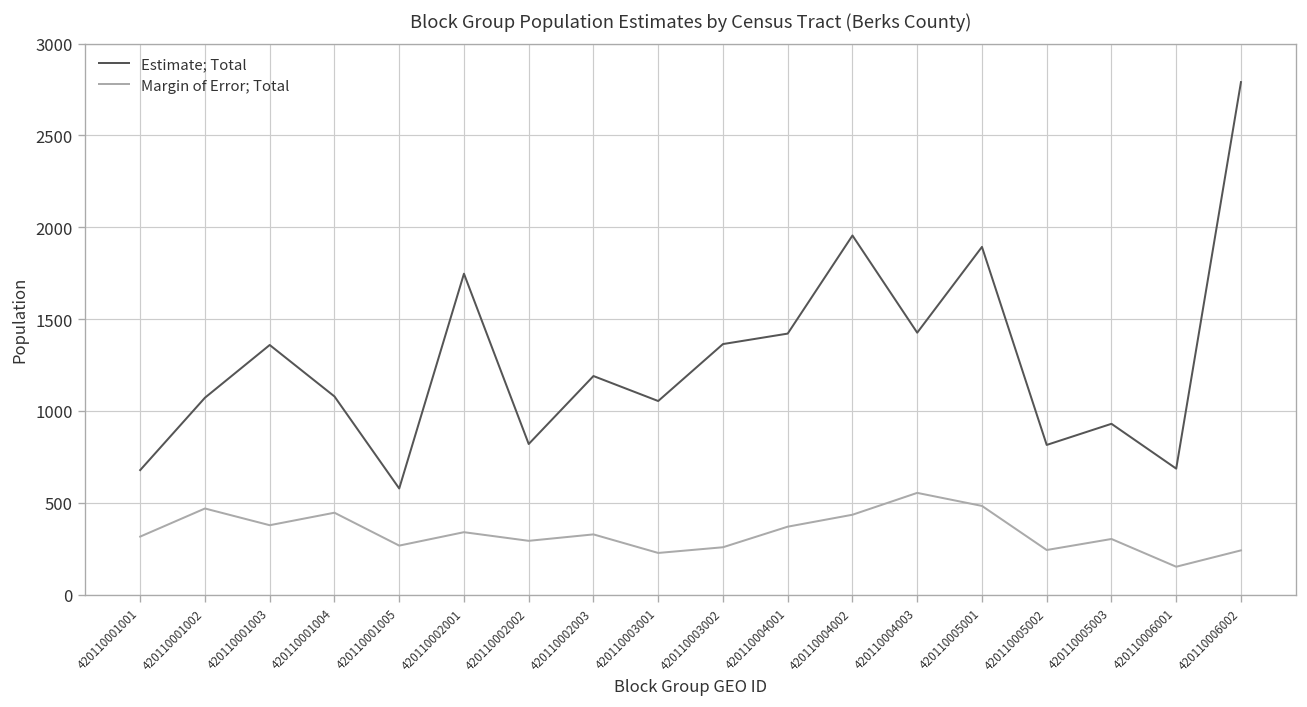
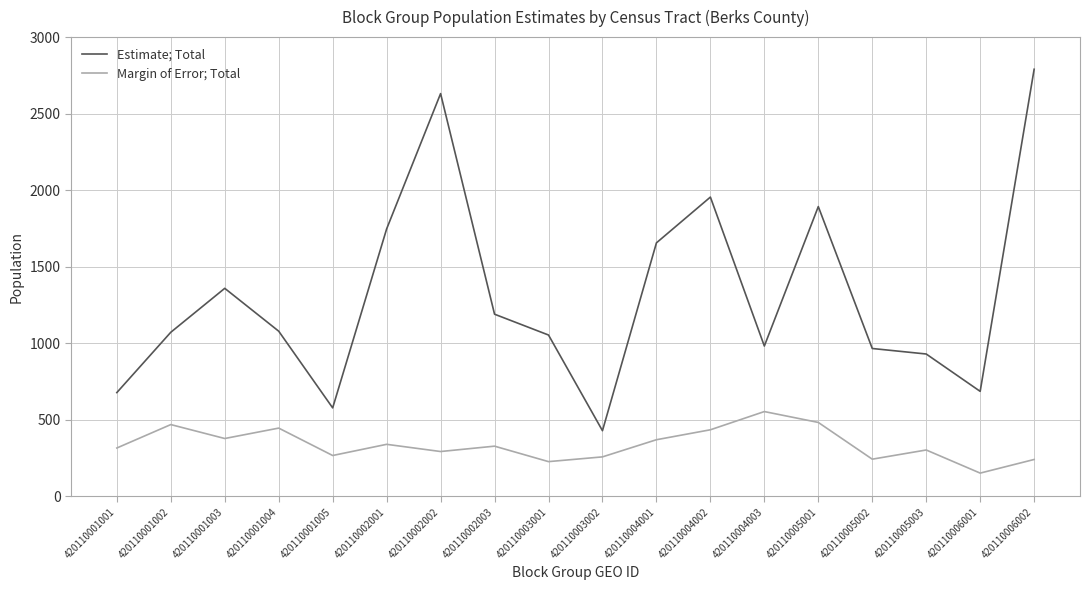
Estimate; Total, 420110002002: 820 -> 2630
Estimate; Total, 420110003002: 1360 -> 430
Estimate; Total, 420110004001: 1420 -> 1660
Estimate; Total, 420110004003: 1430 -> 980
Estimate; Total, 420110005002: 820 -> 970
